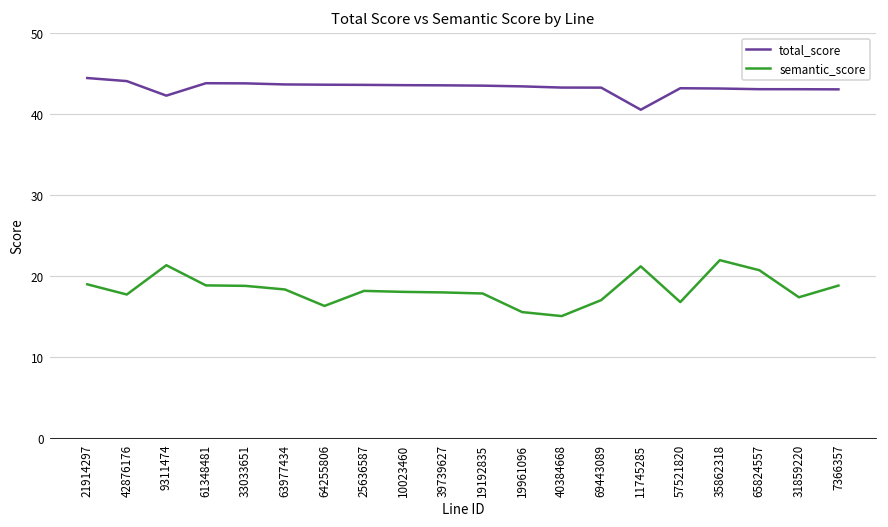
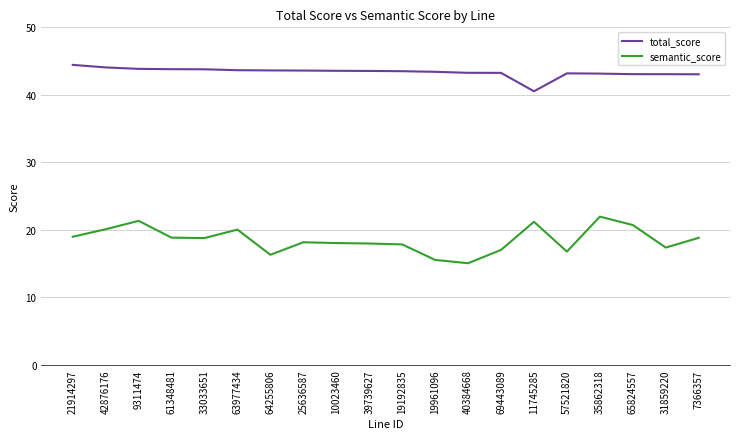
semantic_score, 42876176: 18 -> 20
total_score, 9311474: 42 -> 44
semantic_score, 63977434: 18 -> 20
